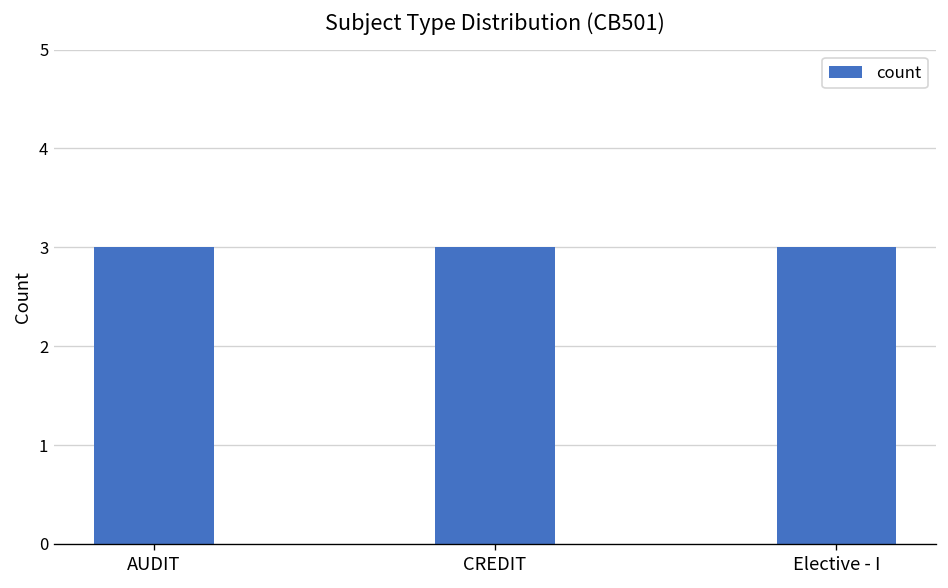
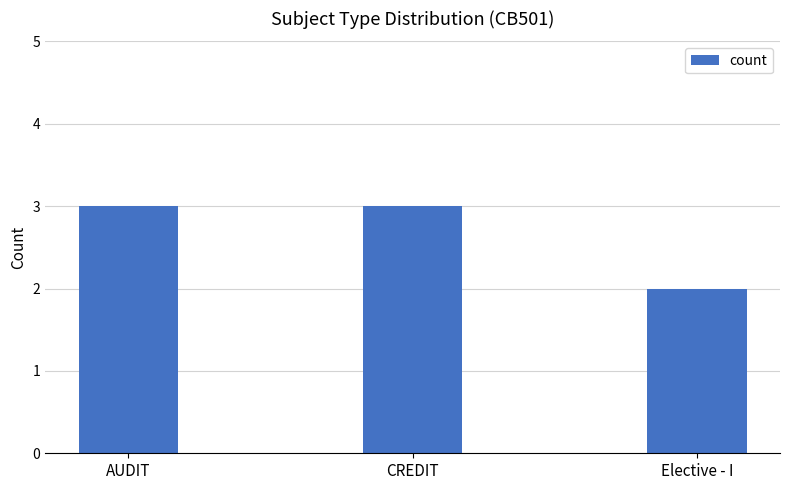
Elective - I: 3 -> 2
